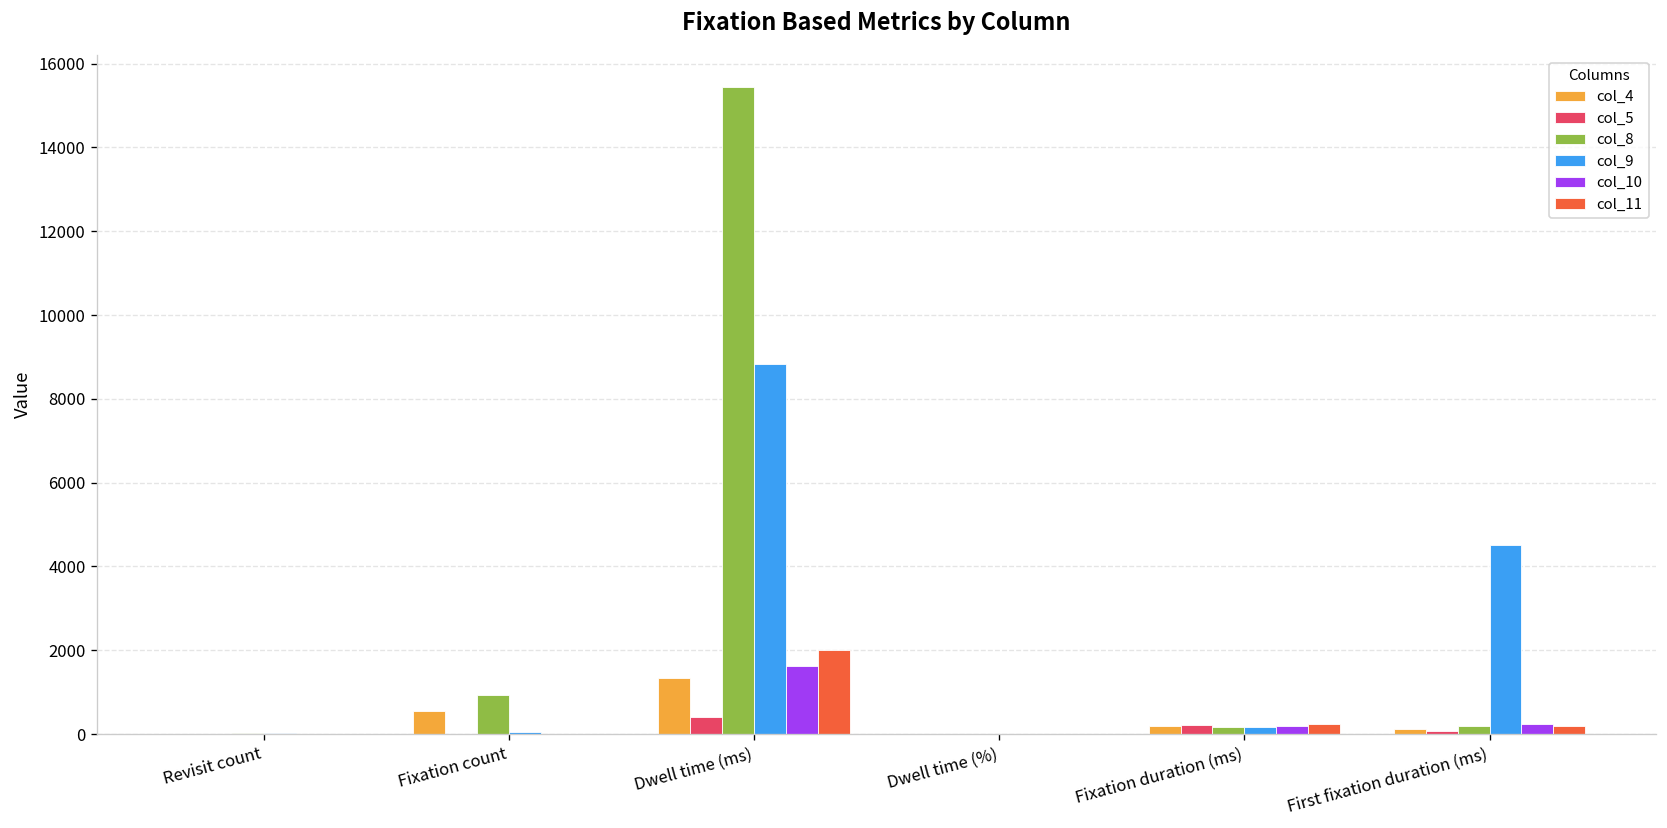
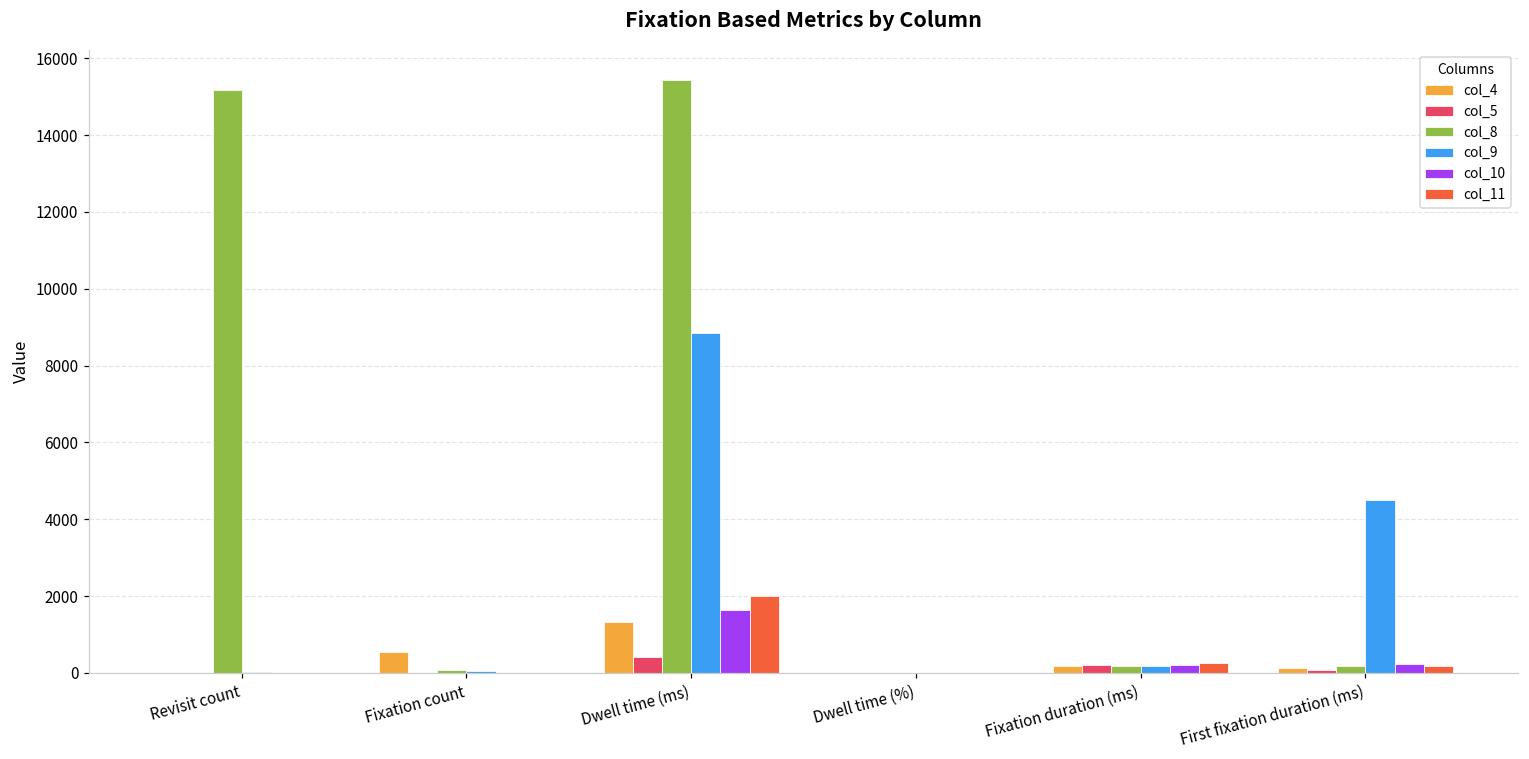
col_8, Revisit count: 0 -> 15200
col_8, Fixation count: 900 -> 100
